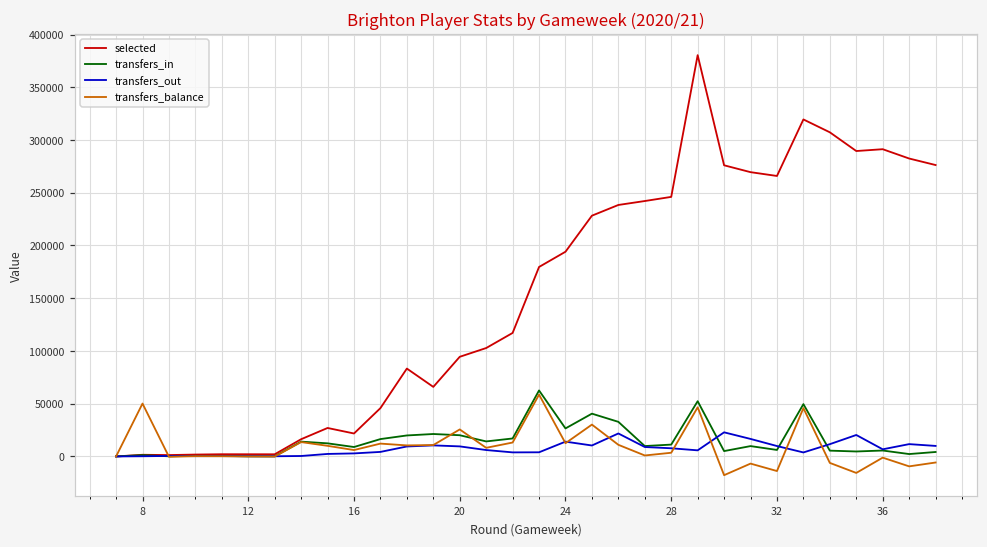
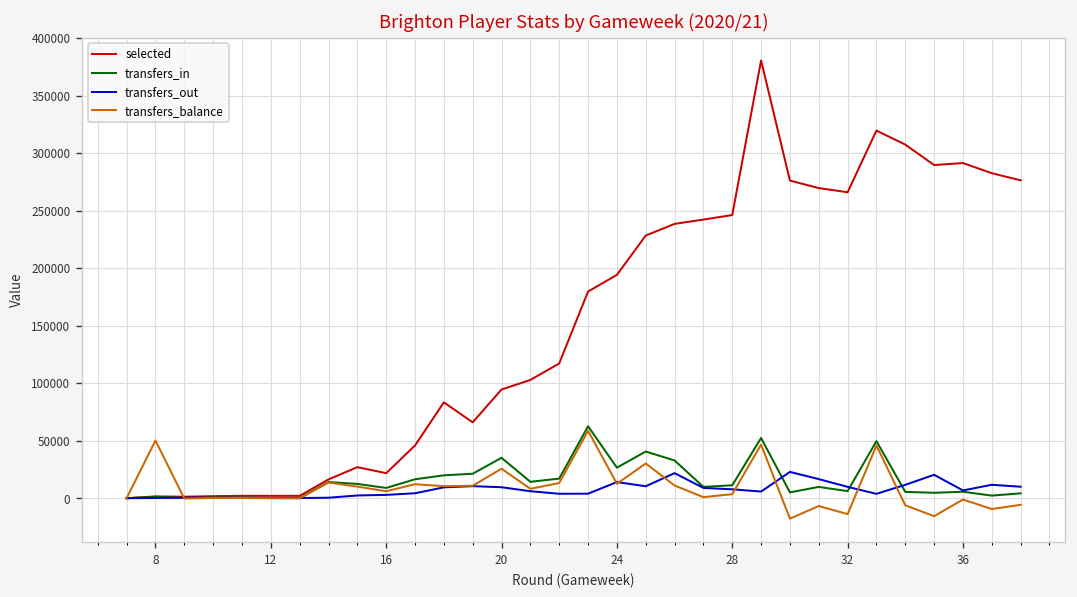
transfers_in, 20: 20000 -> 40000
